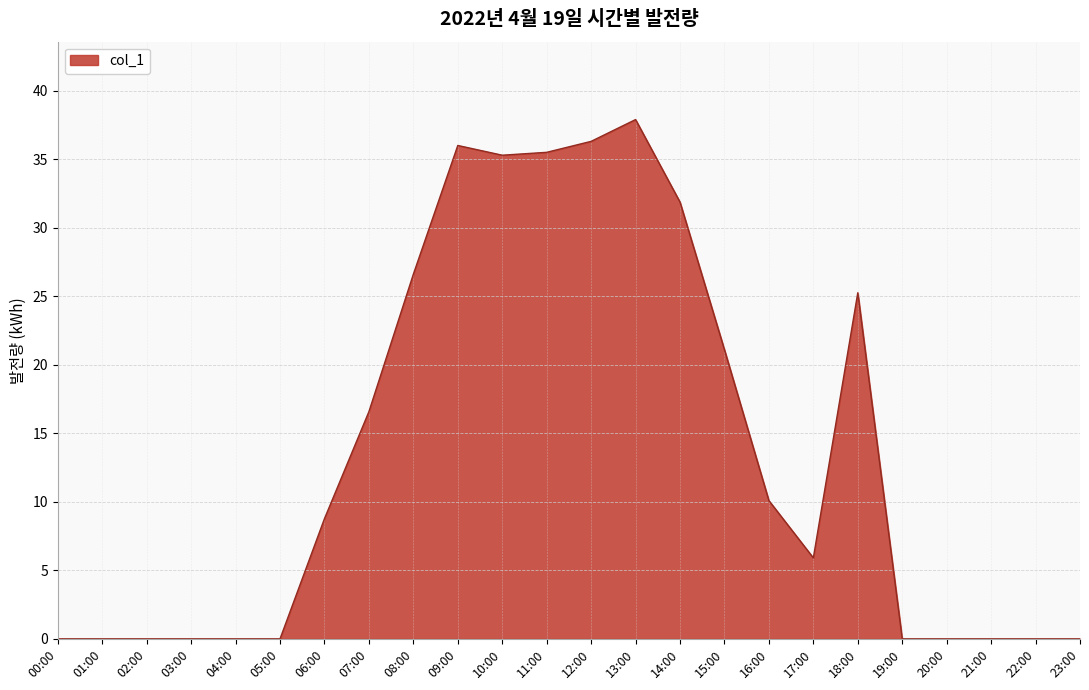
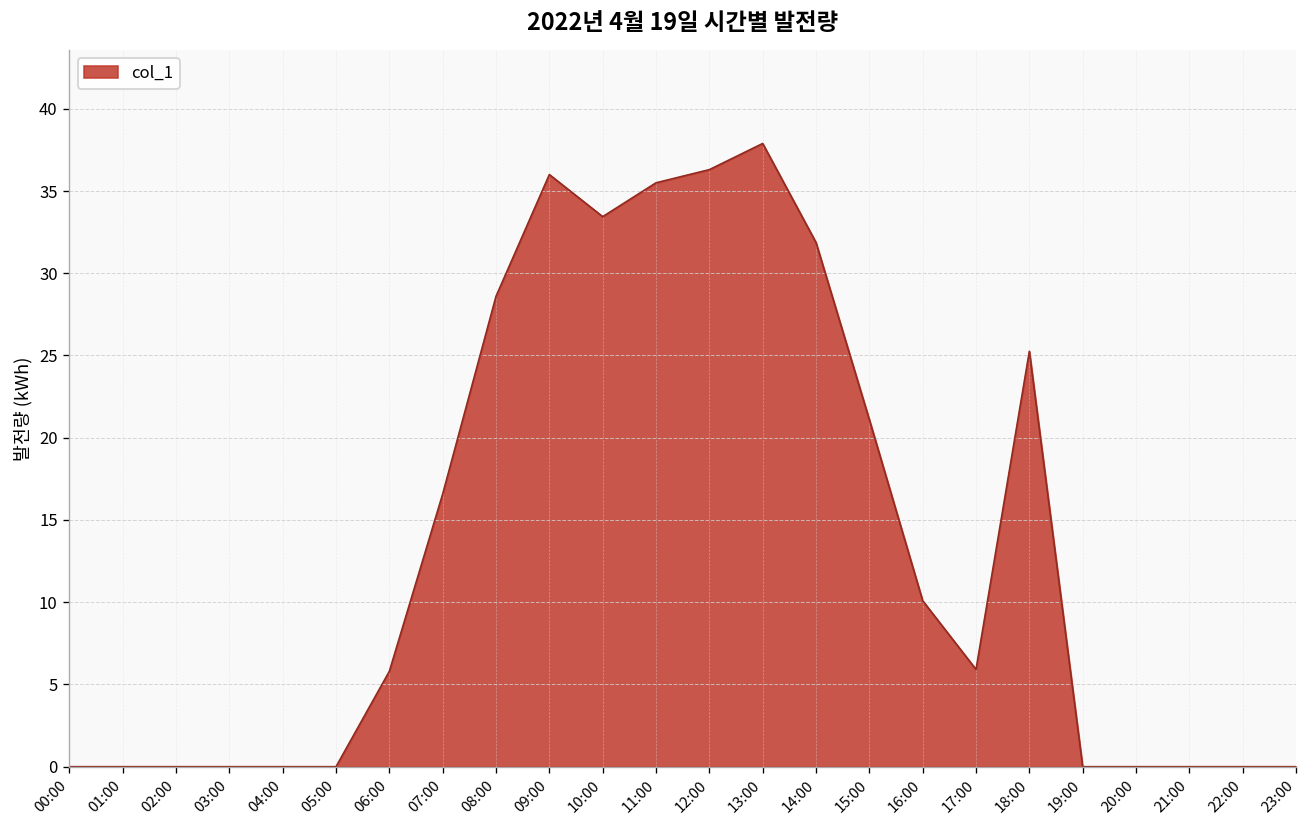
06:00: 8.8 -> 5.8
08:00: 26.6 -> 28.6
10:00: 35.3 -> 33.4
